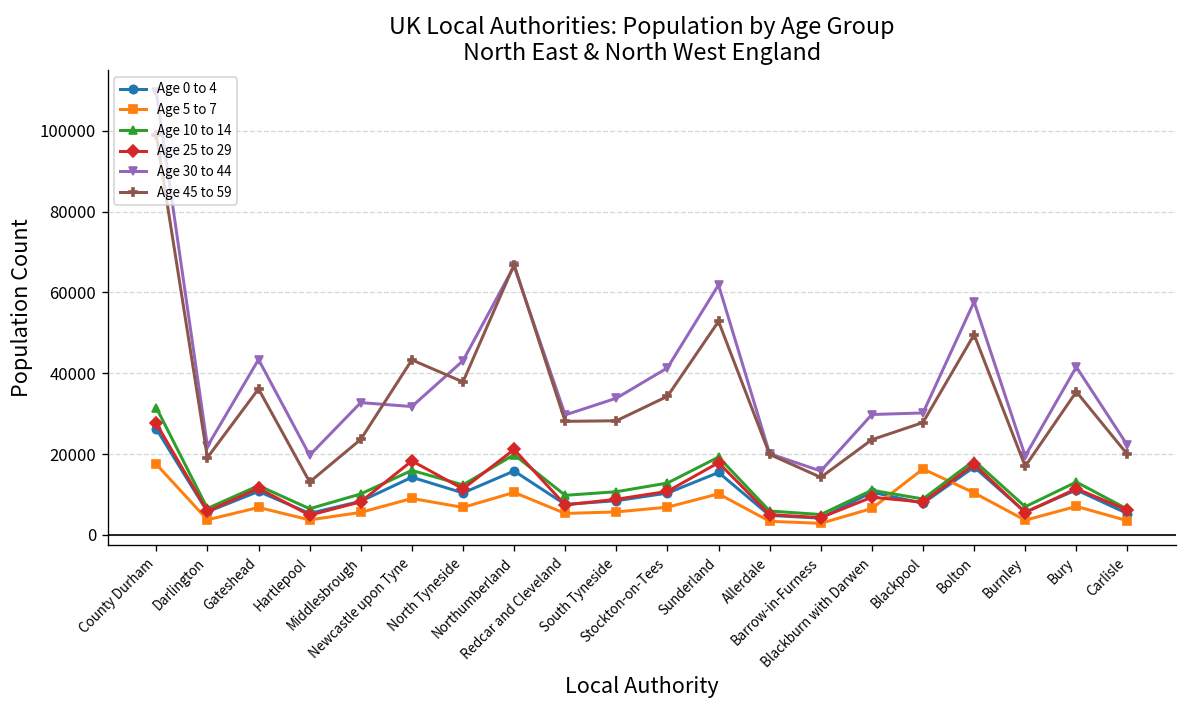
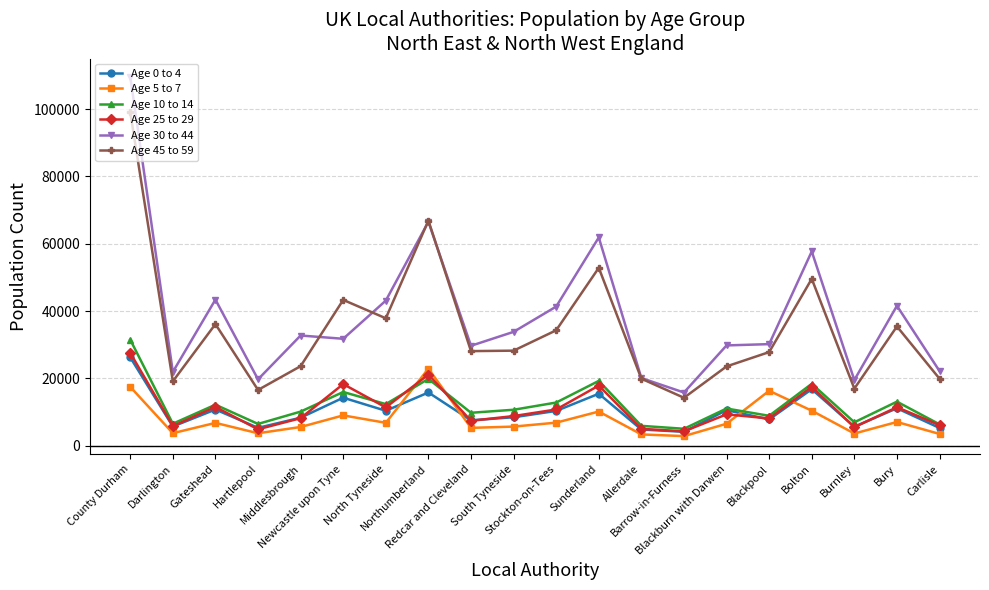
Age 45 to 59, Hartlepool: 13000 -> 17000
Age 5 to 7, Northumberland: 10000 -> 23000
